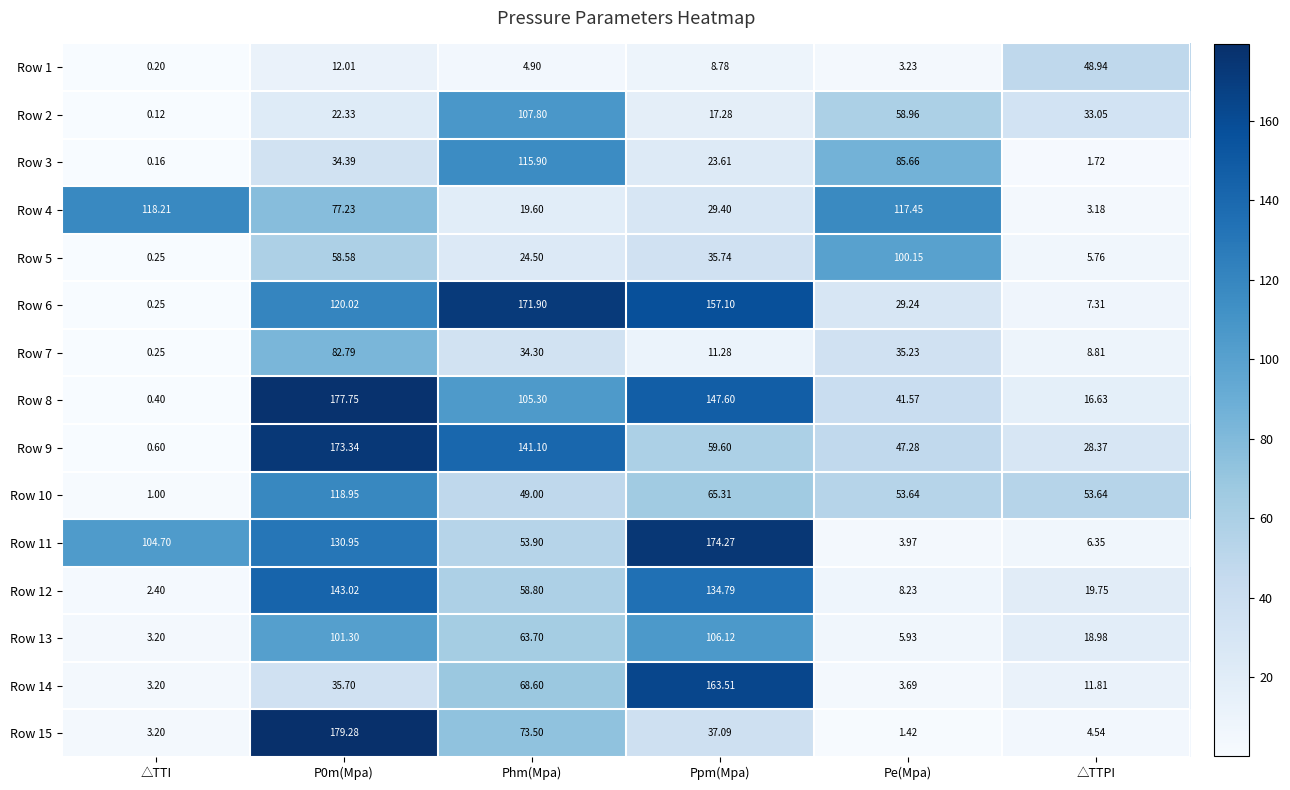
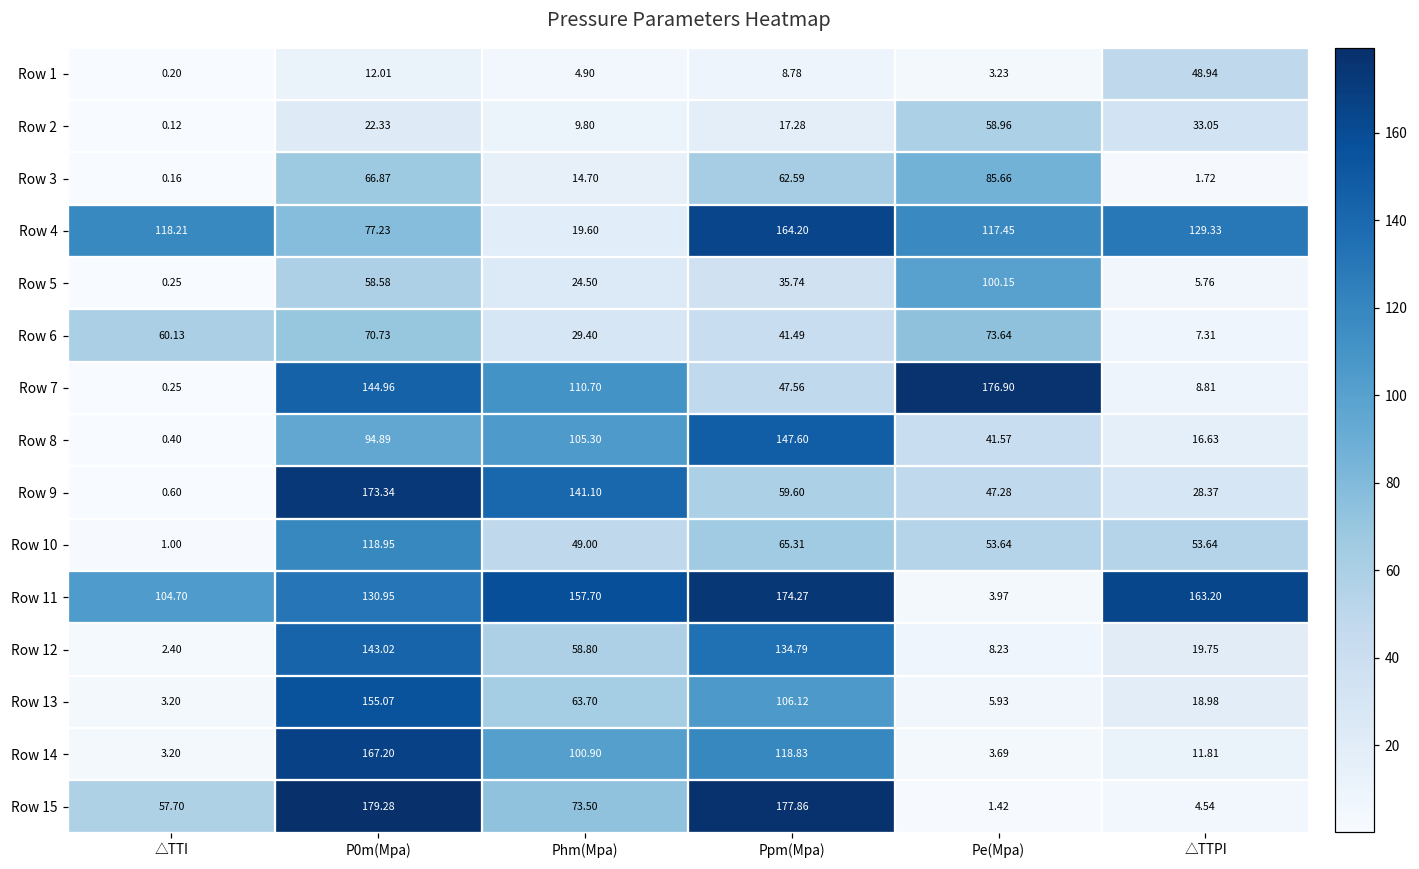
Row 2, Phm(Mpa): 107.80 -> 9.80
Row 3, P0m(Mpa): 34.39 -> 66.87
Row 3, Phm(Mpa): 115.90 -> 14.70
Row 3, Ppm(Mpa): 23.61 -> 62.59
Row 4, Ppm(Mpa): 29.40 -> 164.20
Row 4, △TTPI: 3.18 -> 129.33
Row 6, △TTI: 0.25 -> 60.13
Row 6, P0m(Mpa): 120.02 -> 70.73
Row 6, Phm(Mpa): 171.90 -> 29.40
Row 6, Ppm(Mpa): 157.10 -> 41.49
Row 6, Pe(Mpa): 29.24 -> 73.64
Row 7, P0m(Mpa): 82.79 -> 144.96
Row 7, Phm(Mpa): 34.30 -> 110.70
Row 7, Ppm(Mpa): 11.28 -> 47.56
Row 7, Pe(Mpa): 35.23 -> 176.90
Row 8, P0m(Mpa): 177.75 -> 94.89
Row 11, Phm(Mpa): 53.90 -> 157.70
Row 11, △TTPI: 6.35 -> 163.20
Row 13, P0m(Mpa): 101.30 -> 155.07
Row 14, P0m(Mpa): 35.70 -> 167.20
Row 14, Phm(Mpa): 68.60 -> 100.90
Row 14, Ppm(Mpa): 163.51 -> 118.83
Row 15, △TTI: 3.20 -> 57.70
Row 15, Ppm(Mpa): 37.09 -> 177.86
